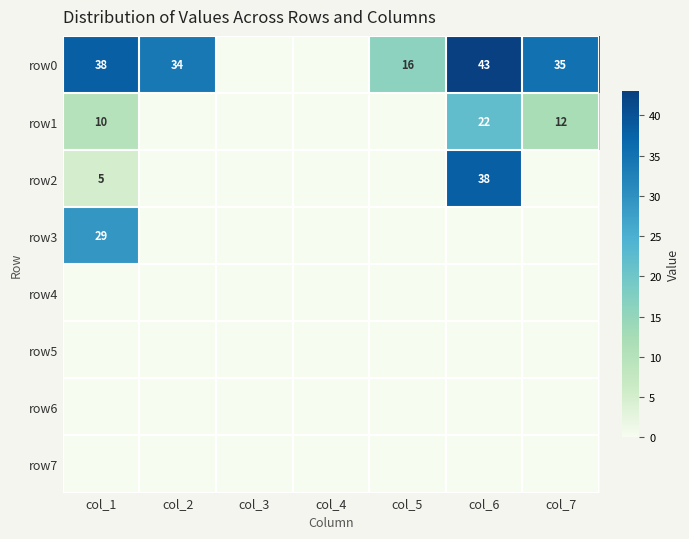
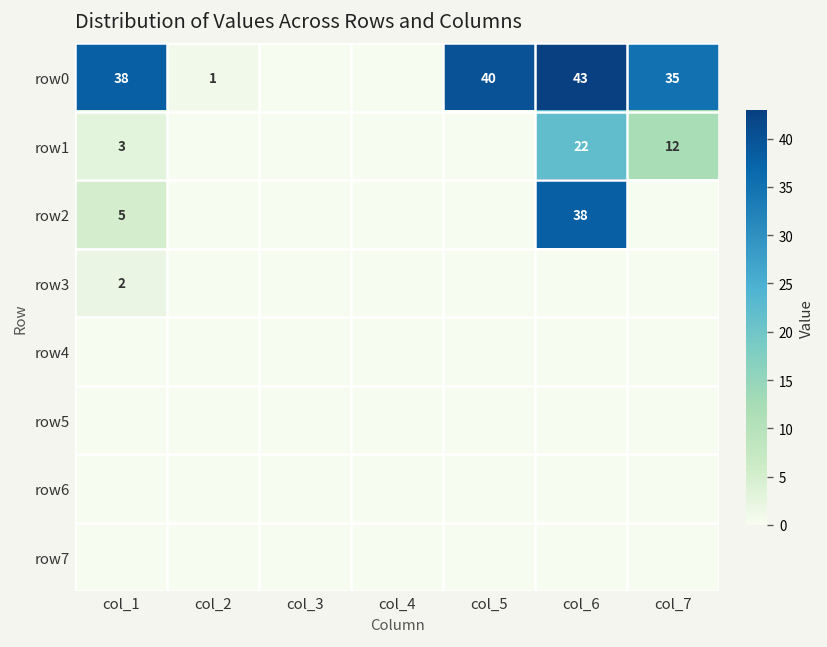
row0, col_2: 34 -> 1
row0, col_5: 16 -> 40
row1, col_1: 10 -> 3
row3, col_1: 29 -> 2
